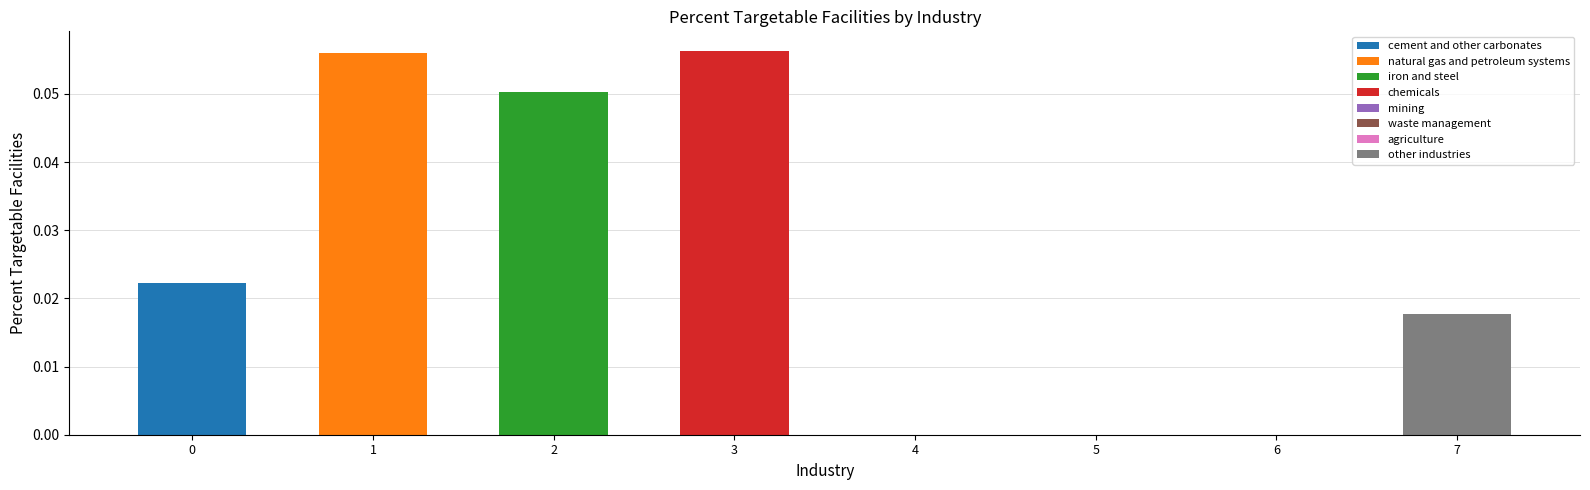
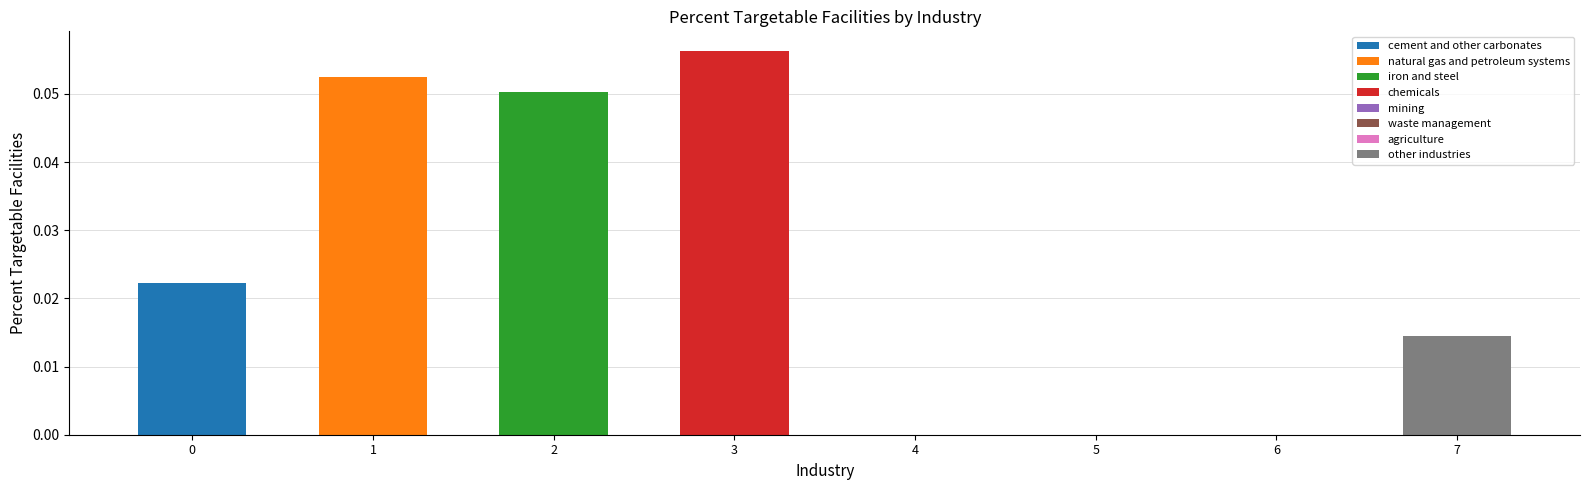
1: 0.056 -> 0.053
7: 0.018 -> 0.014
